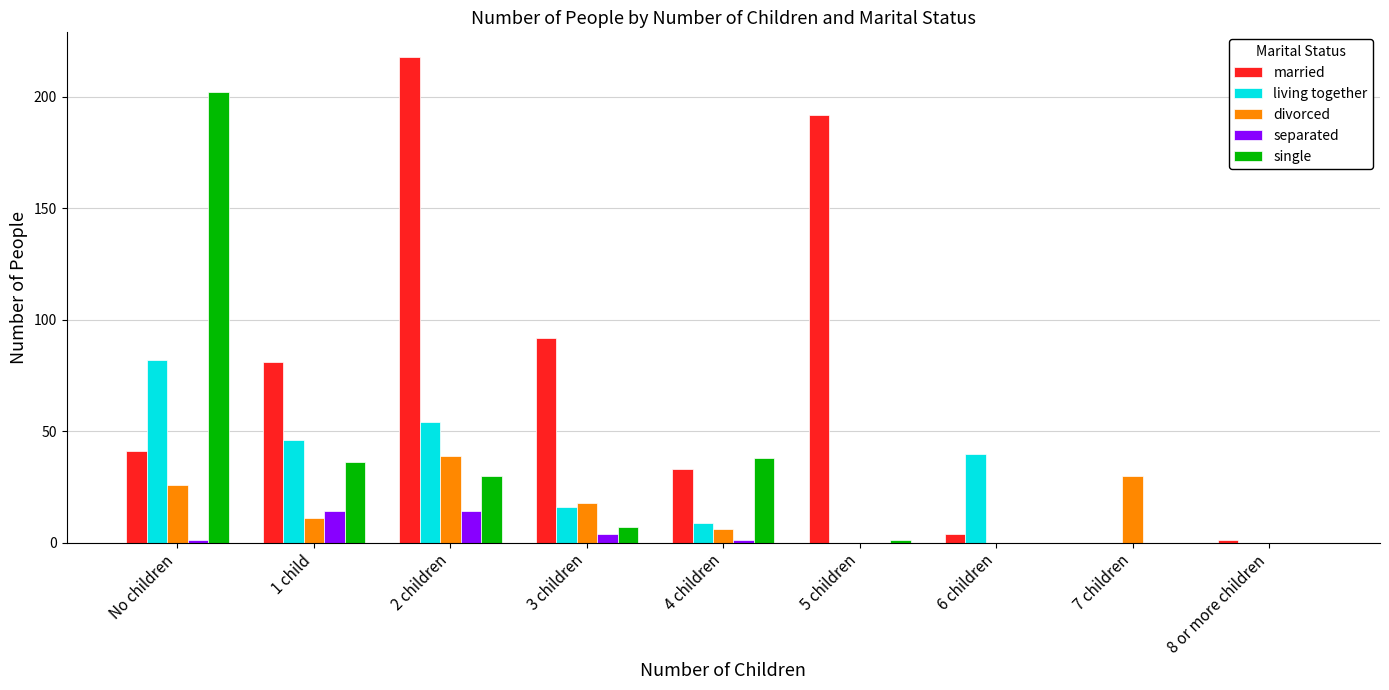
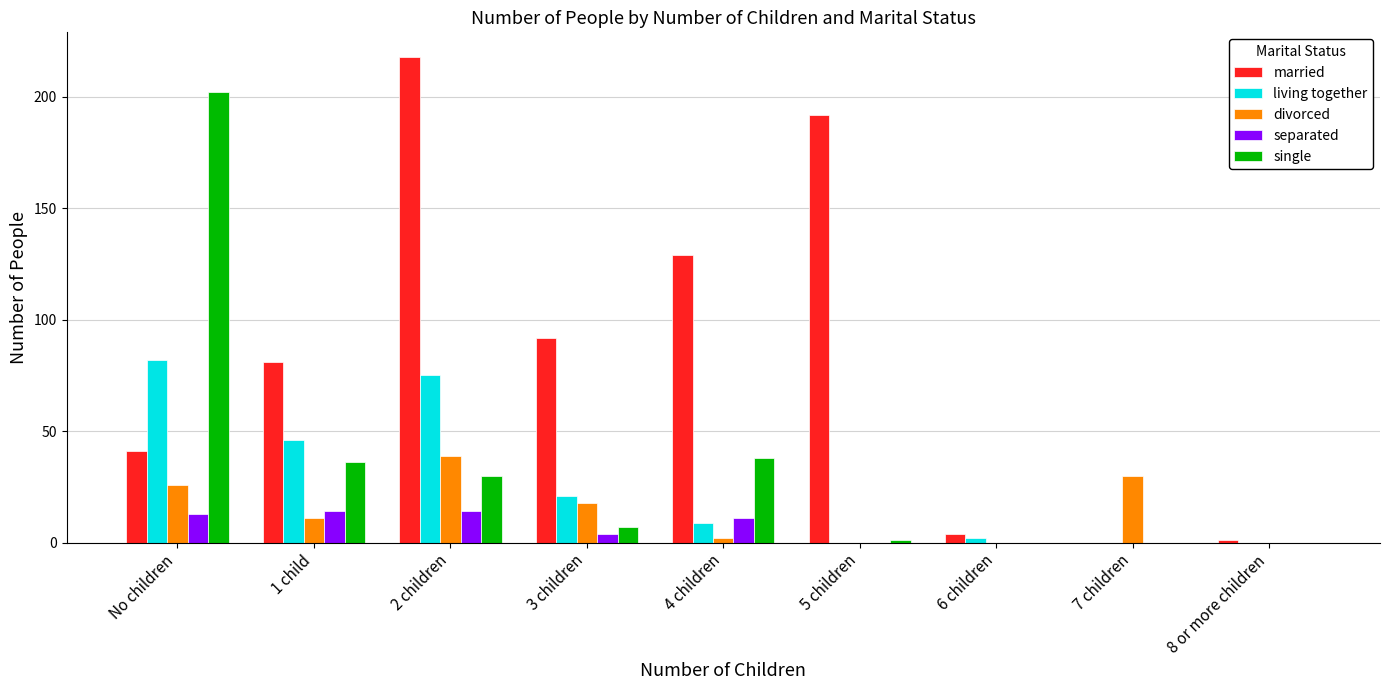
separated, No children: 1 -> 13
living together, 2 children: 54 -> 75
living together, 3 children: 16 -> 21
married, 4 children: 33 -> 129
divorced, 4 children: 6 -> 2
separated, 4 children: 1 -> 11
living together, 6 children: 40 -> 2
